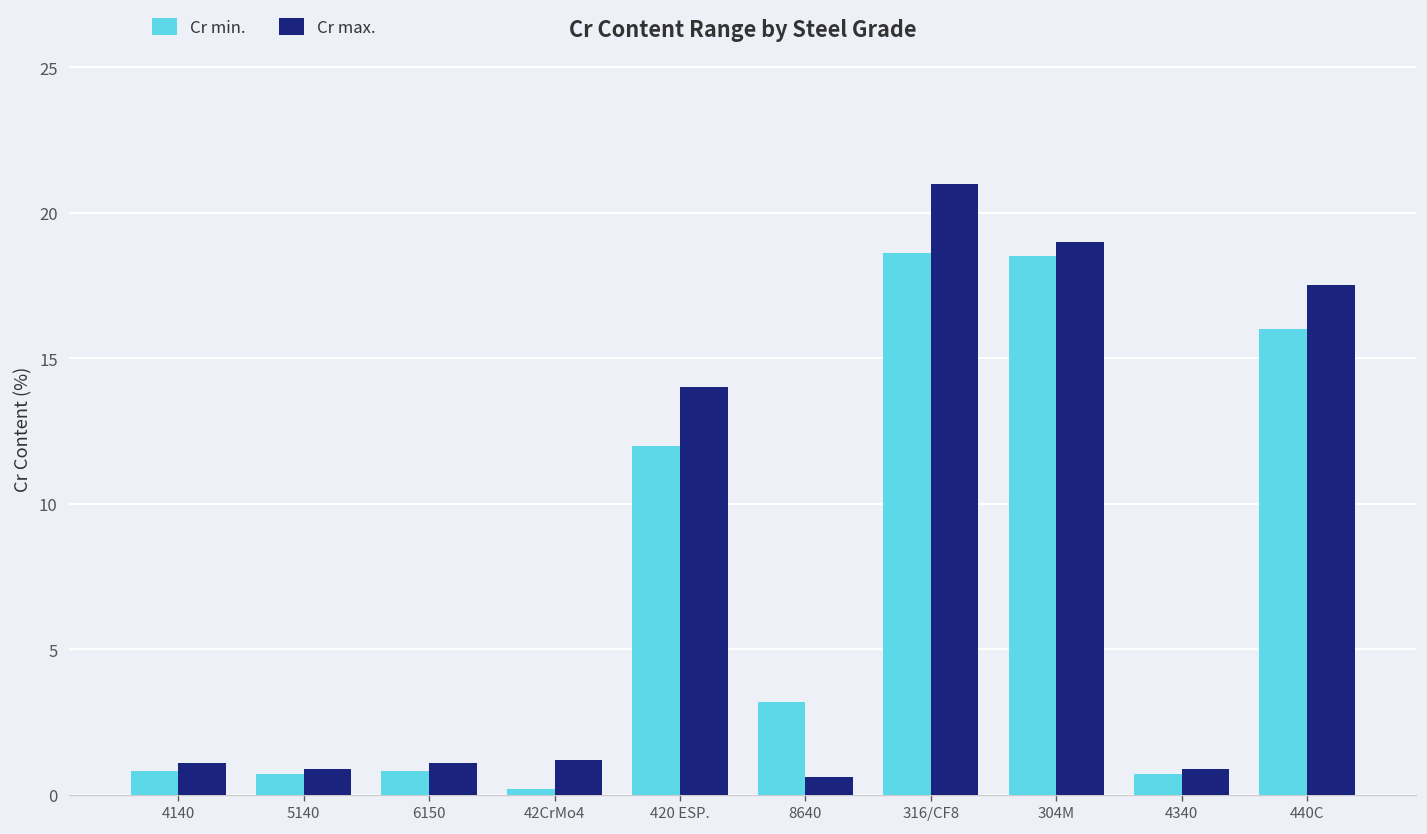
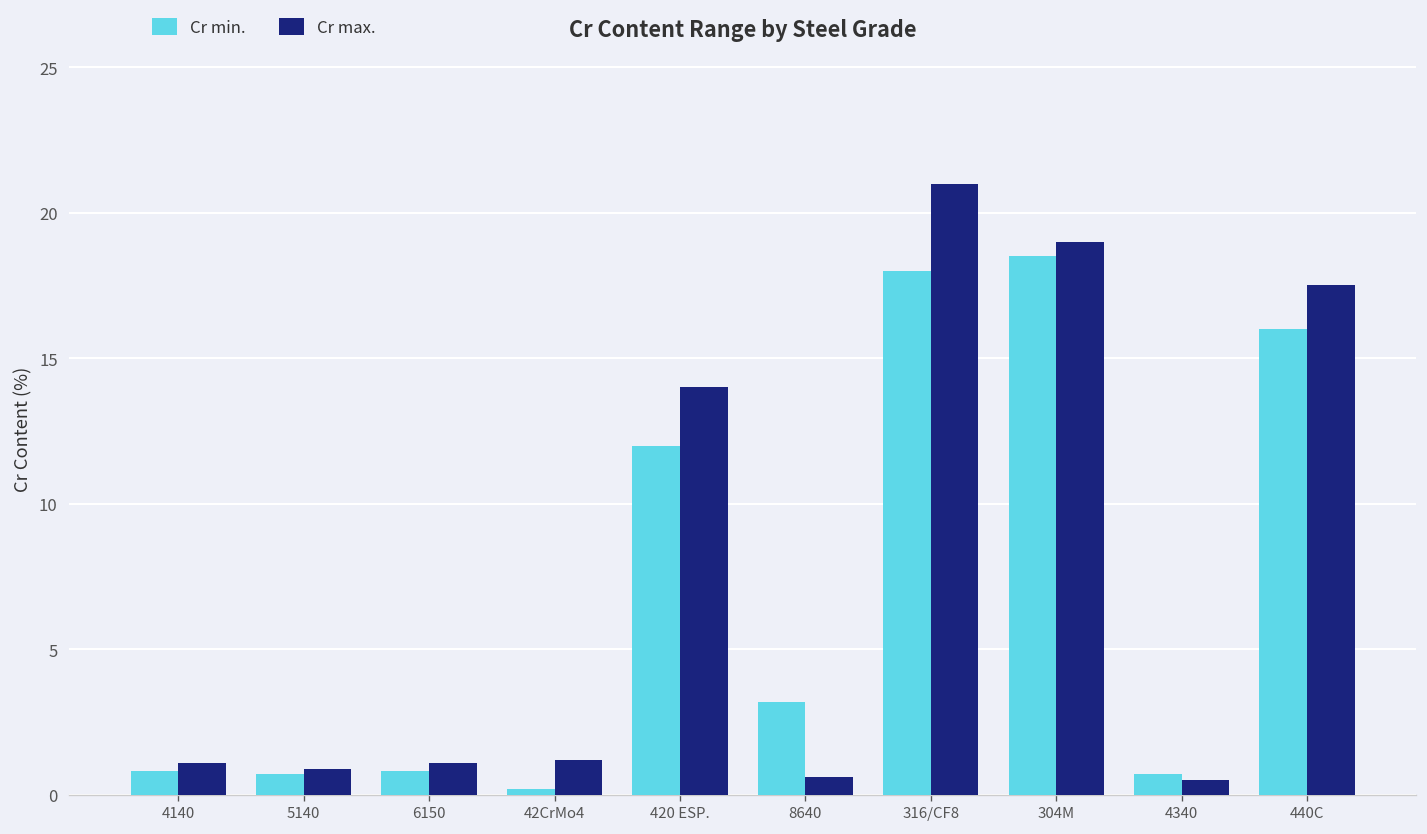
Cr min., 316/CF8: 18.6 -> 18.0
Cr max., 4340: 0.9 -> 0.5
